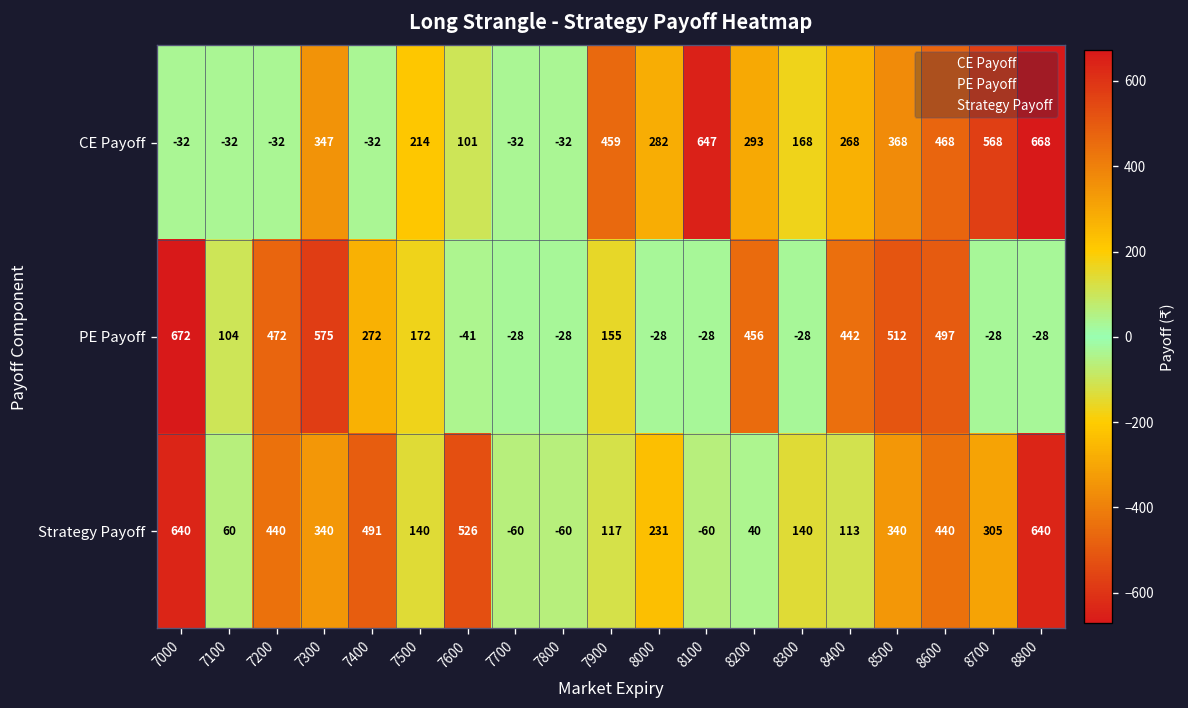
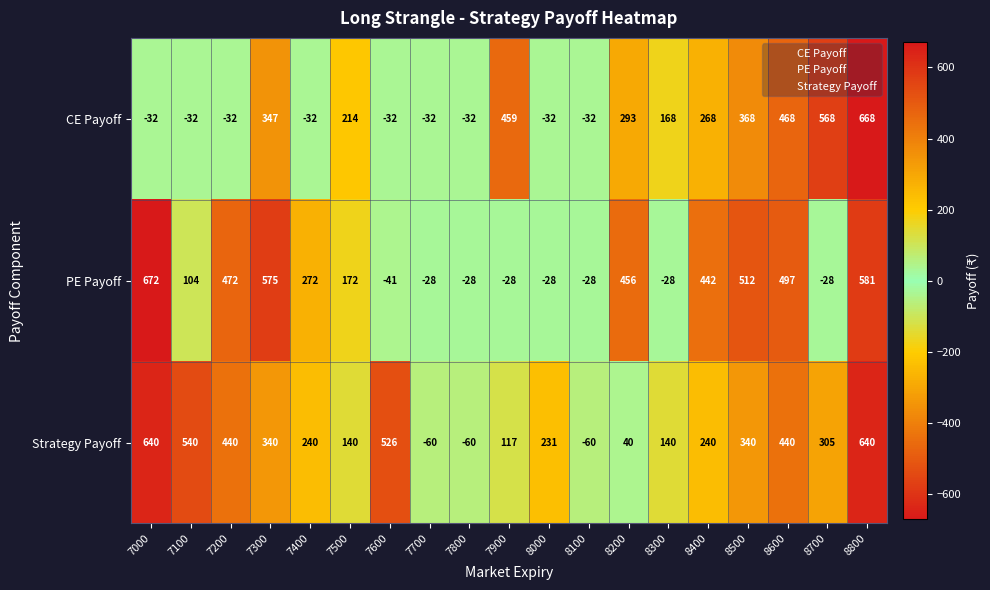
CE Payoff, 7600: 101 -> -32
CE Payoff, 8000: 282 -> -32
CE Payoff, 8100: 647 -> -32
PE Payoff, 7900: 155 -> -28
PE Payoff, 8800: -28 -> 581
Strategy Payoff, 7100: 60 -> 540
Strategy Payoff, 7400: 491 -> 240
Strategy Payoff, 8400: 113 -> 240
